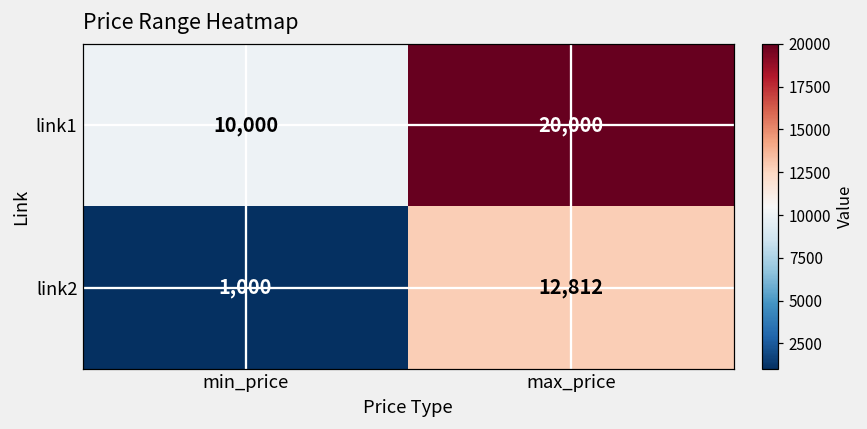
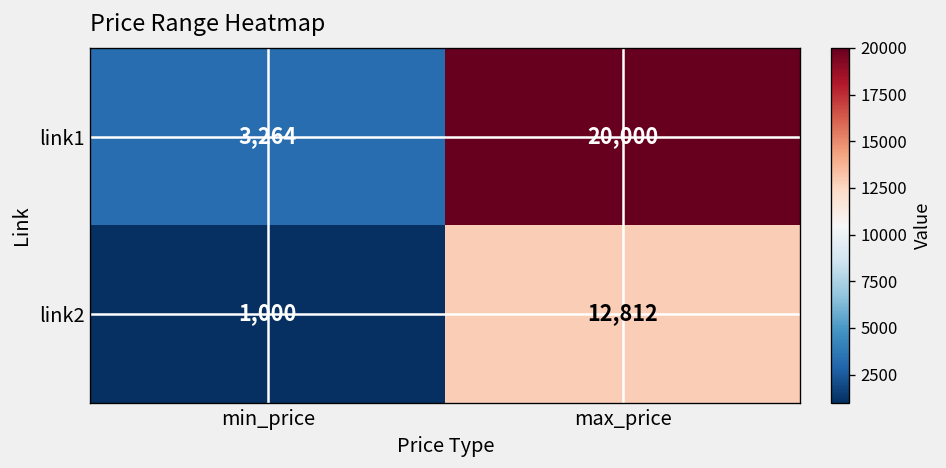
link1, min_price: 10,000 -> 3,264
